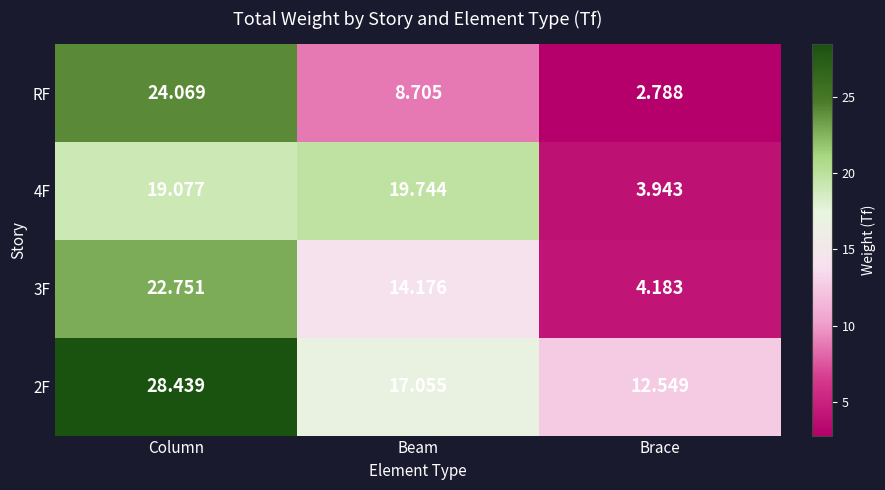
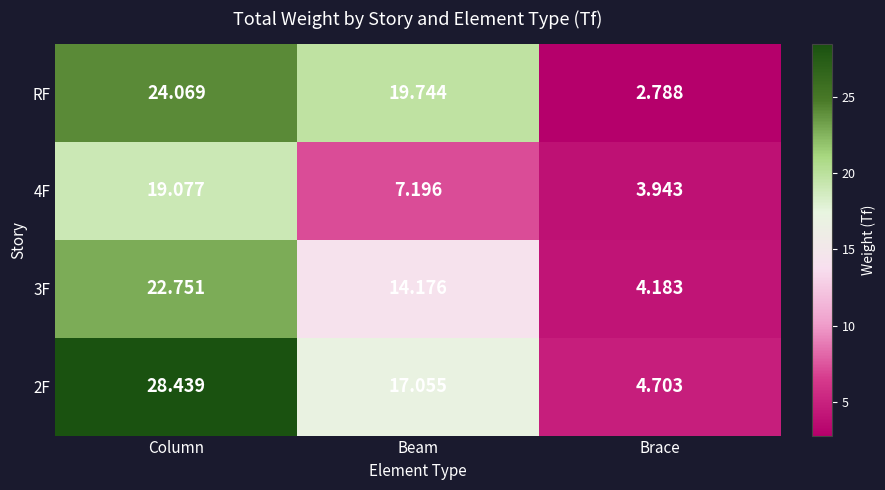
RF, Beam: 8.705 -> 19.744
4F, Beam: 19.744 -> 7.196
2F, Brace: 12.549 -> 4.703
